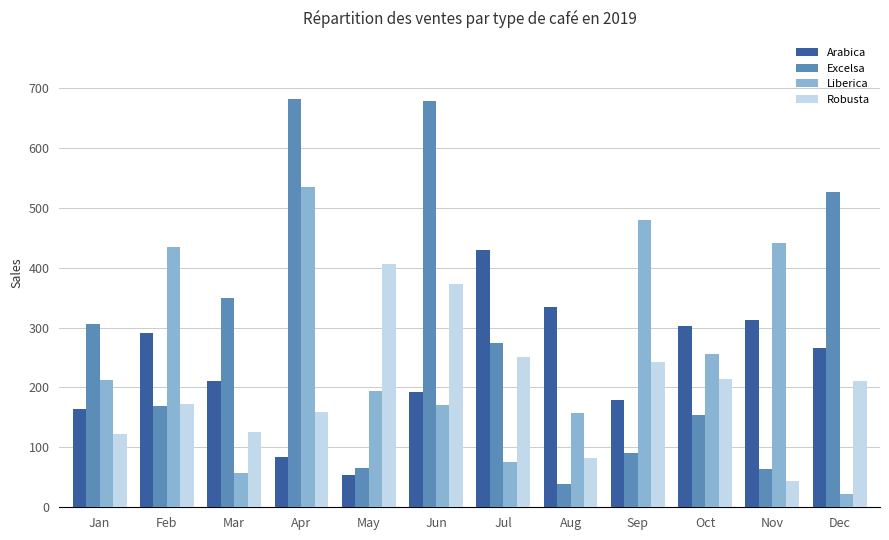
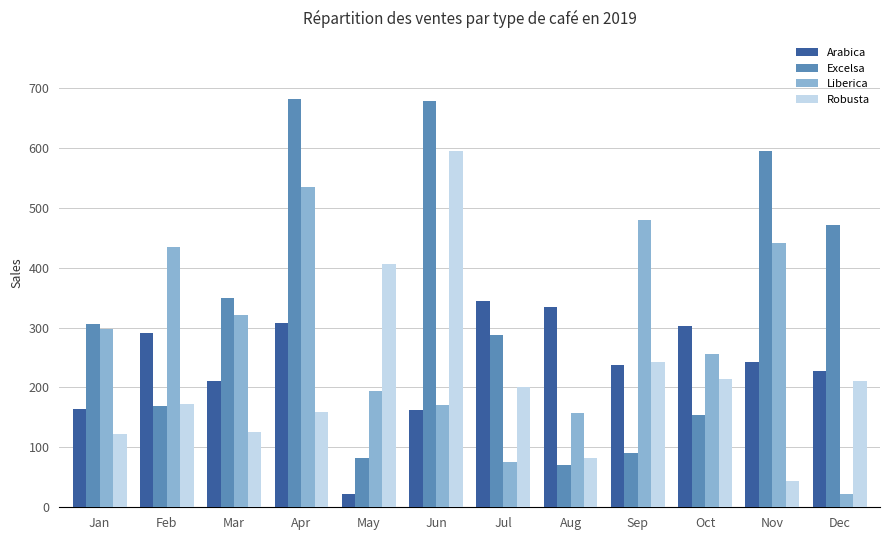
Liberica, Jan: 210 -> 300
Liberica, Mar: 60 -> 320
Arabica, Apr: 80 -> 310
Arabica, May: 50 -> 20
Excelsa, May: 70 -> 80
Arabica, Jun: 190 -> 160
Robusta, Jun: 370 -> 590
Arabica, Jul: 430 -> 350
Excelsa, Jul: 270 -> 290
Robusta, Jul: 250 -> 200
Excelsa, Aug: 40 -> 70
Arabica, Sep: 180 -> 240
Arabica, Nov: 310 -> 240
Excelsa, Nov: 60 -> 590
Arabica, Dec: 270 -> 230
Excelsa, Dec: 530 -> 470
